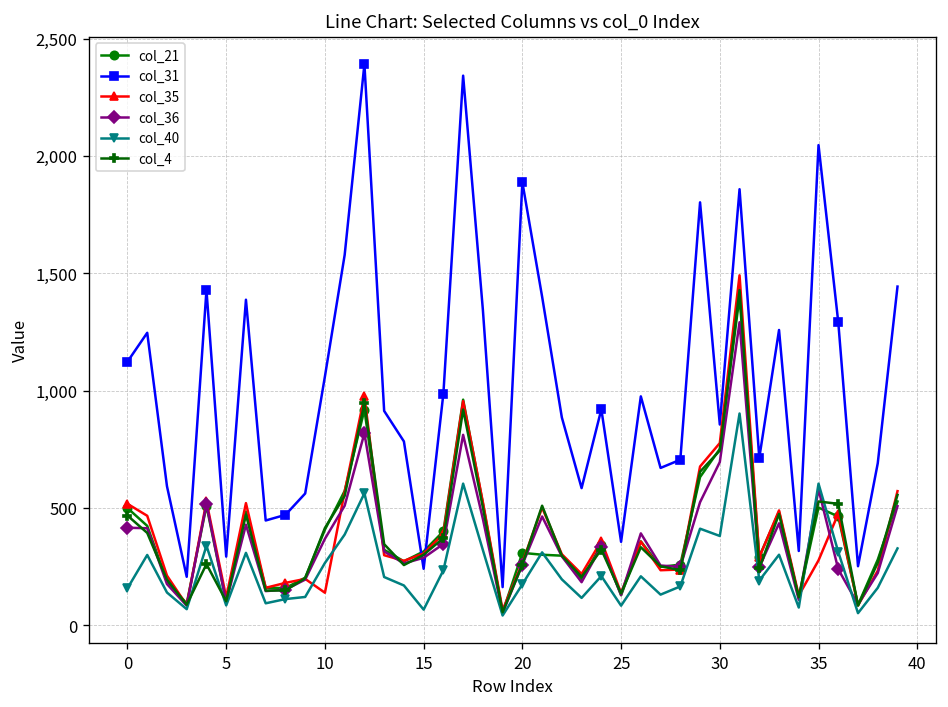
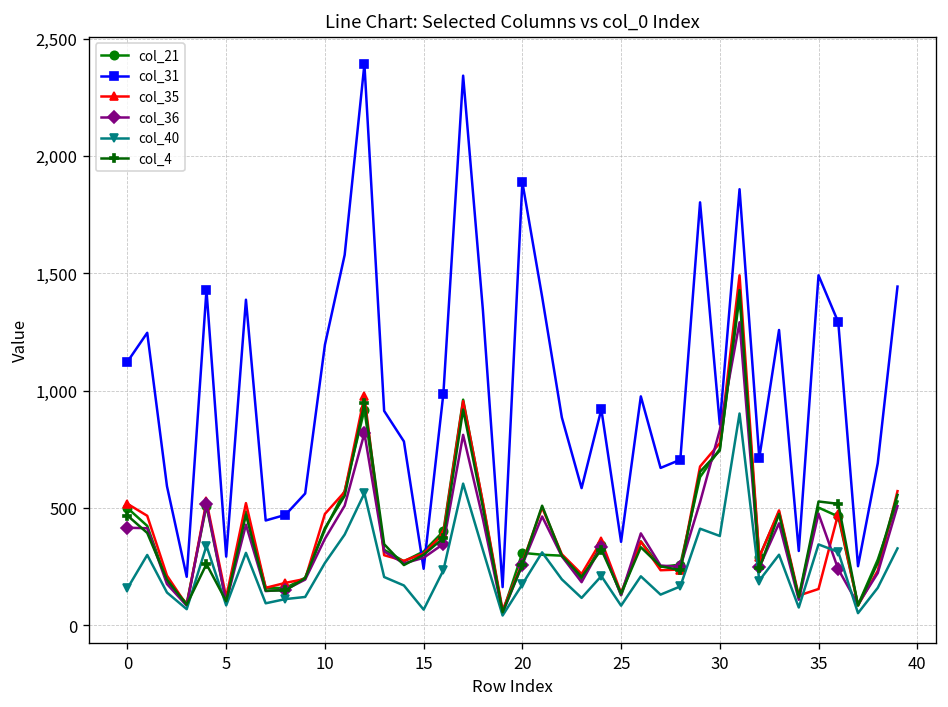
col_31, 10: 1,060 -> 1,200
col_35, 10: 140 -> 470
col_36, 30: 700 -> 830
col_31, 35: 2,050 -> 1,490
col_35, 35: 280 -> 150
col_36, 35: 580 -> 480
col_40, 35: 600 -> 340
